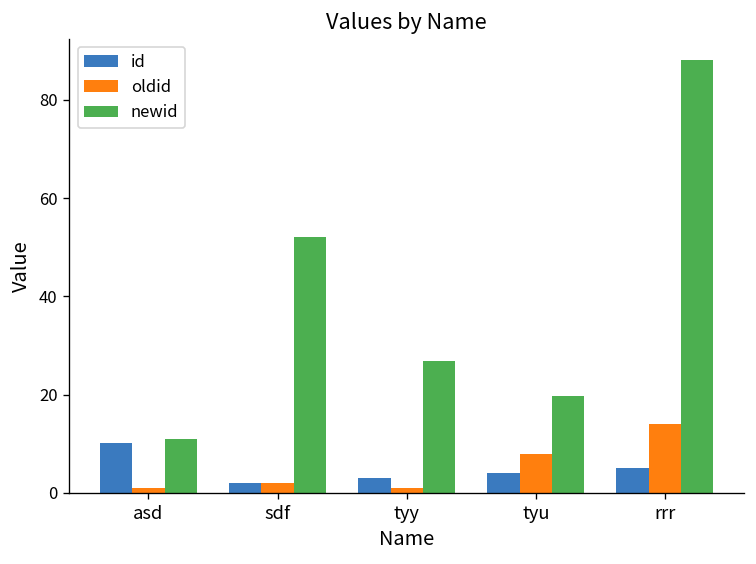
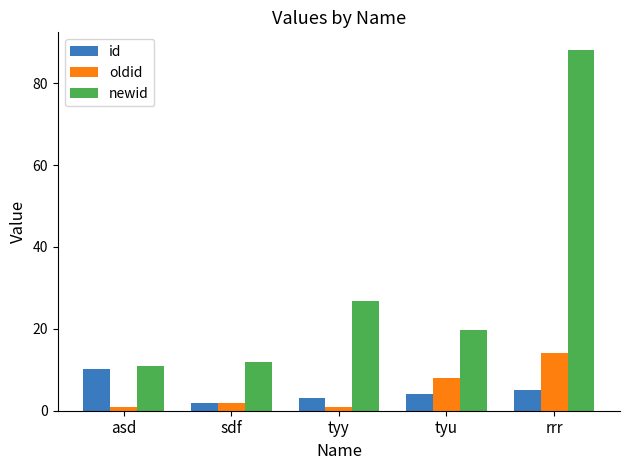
newid, sdf: 52 -> 12
